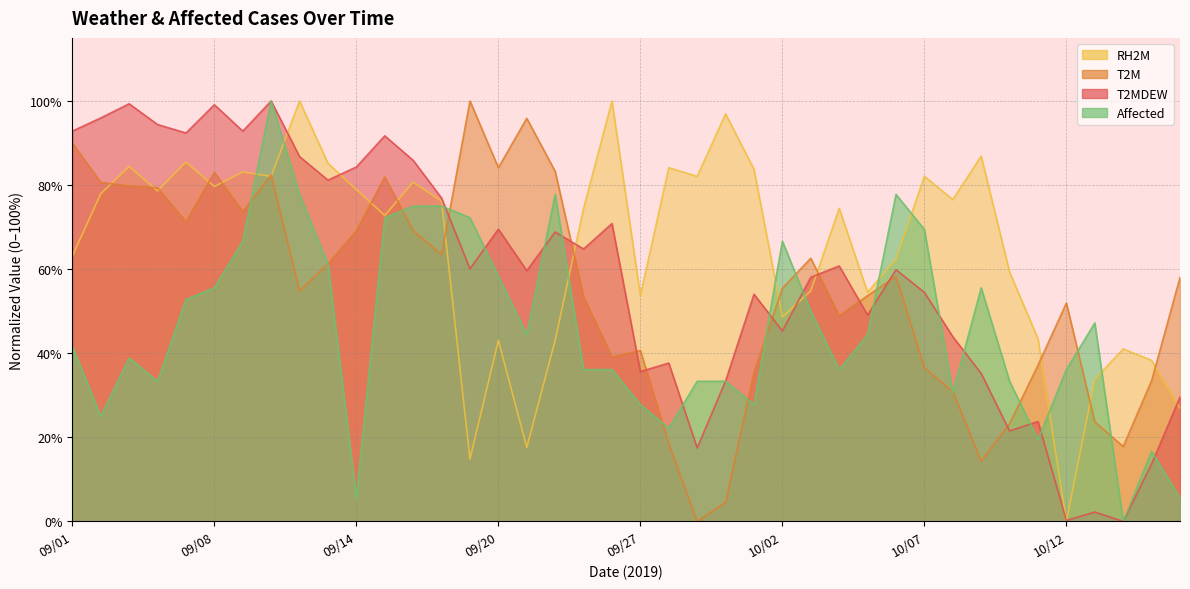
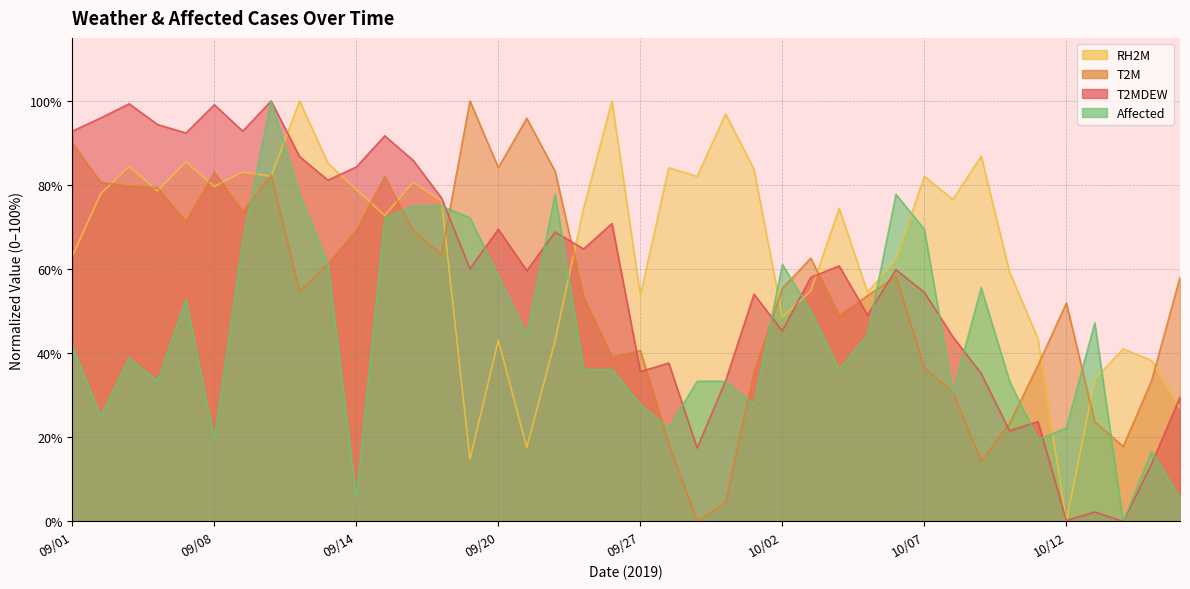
Affected, 09/08: 56% -> 19%
Affected, 10/02: 67% -> 61%
Affected, 10/12: 36% -> 22%
